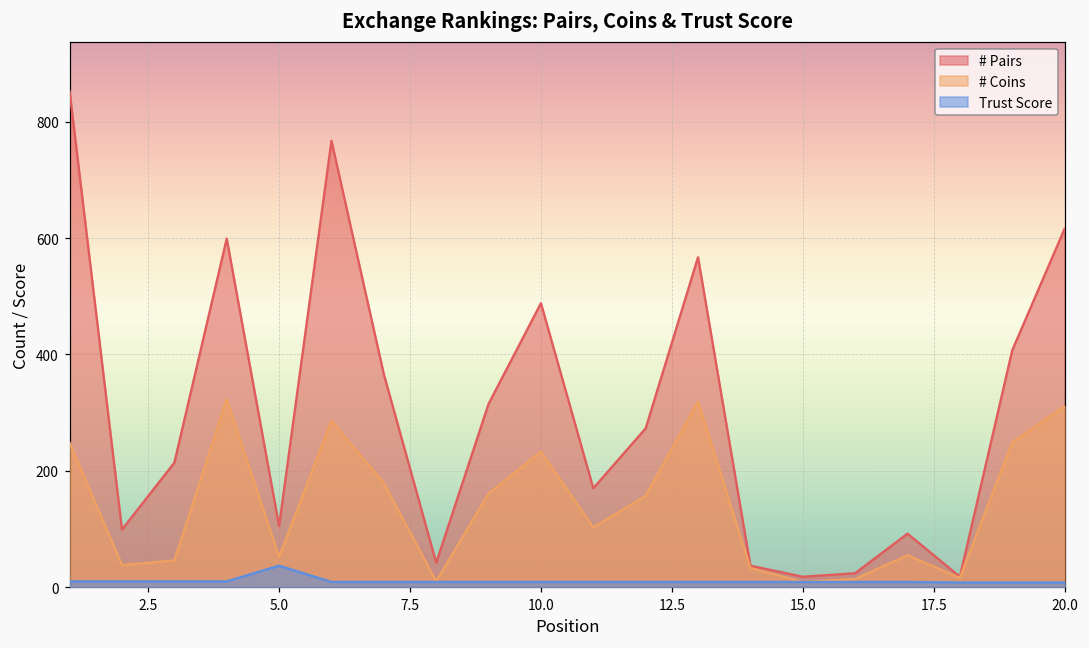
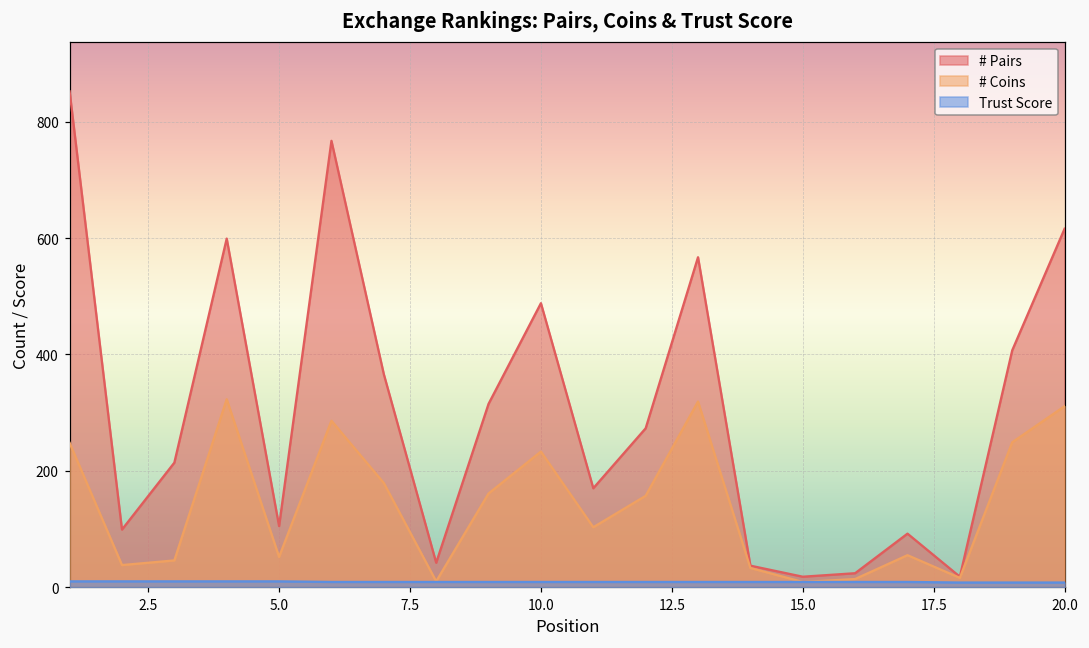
Trust Score, 5.0: 40 -> 10
